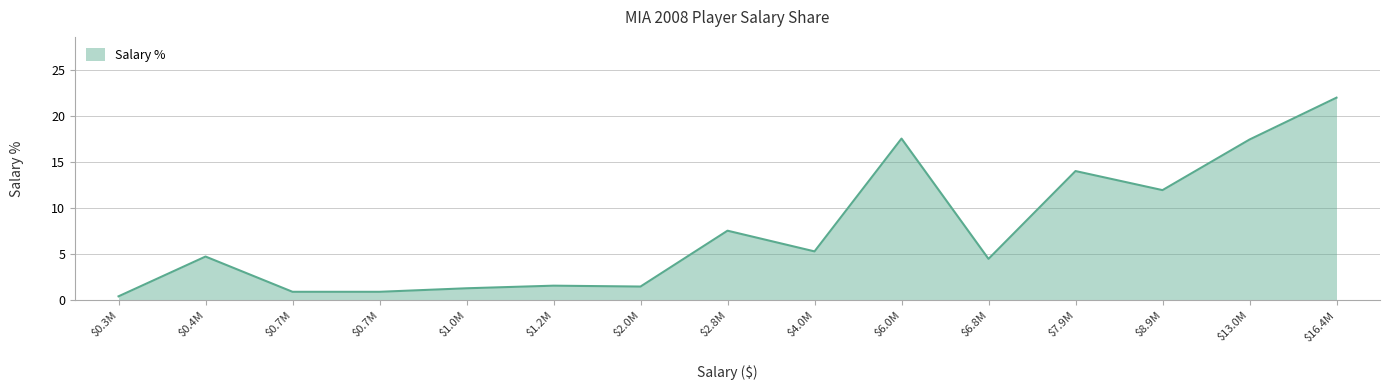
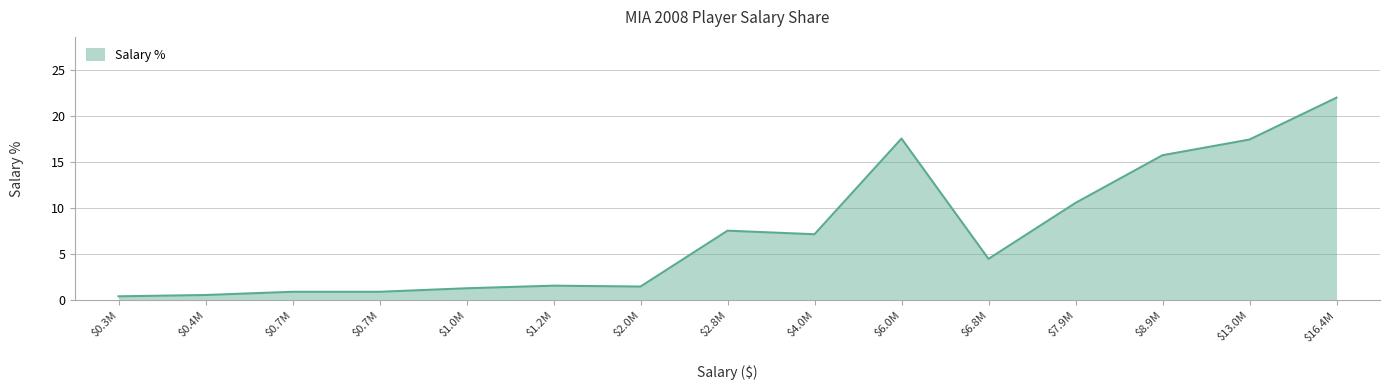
$0.4M: 5 -> 1
$4.0M: 5 -> 7
$7.9M: 14 -> 11
$8.9M: 12 -> 16
